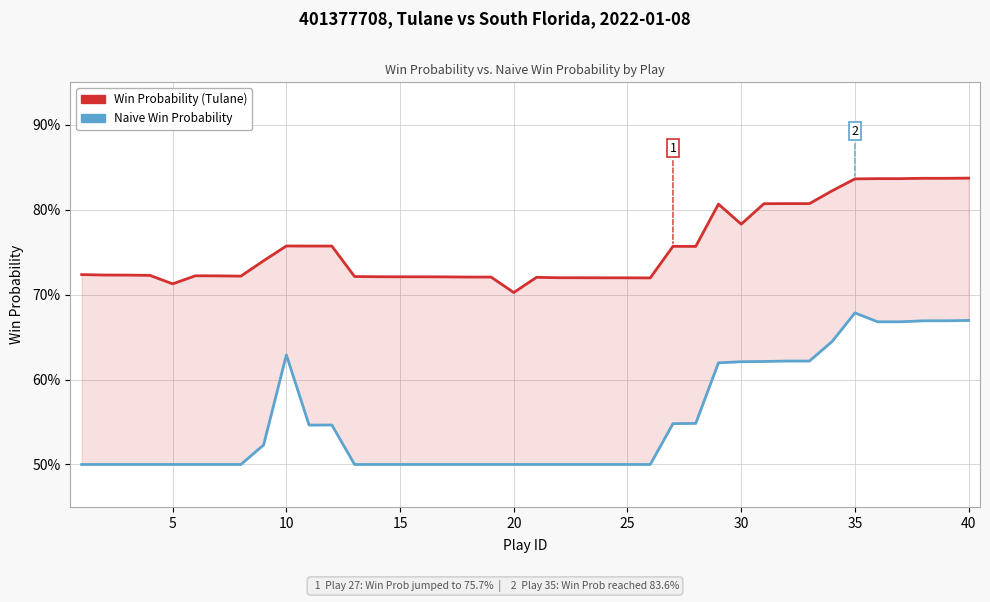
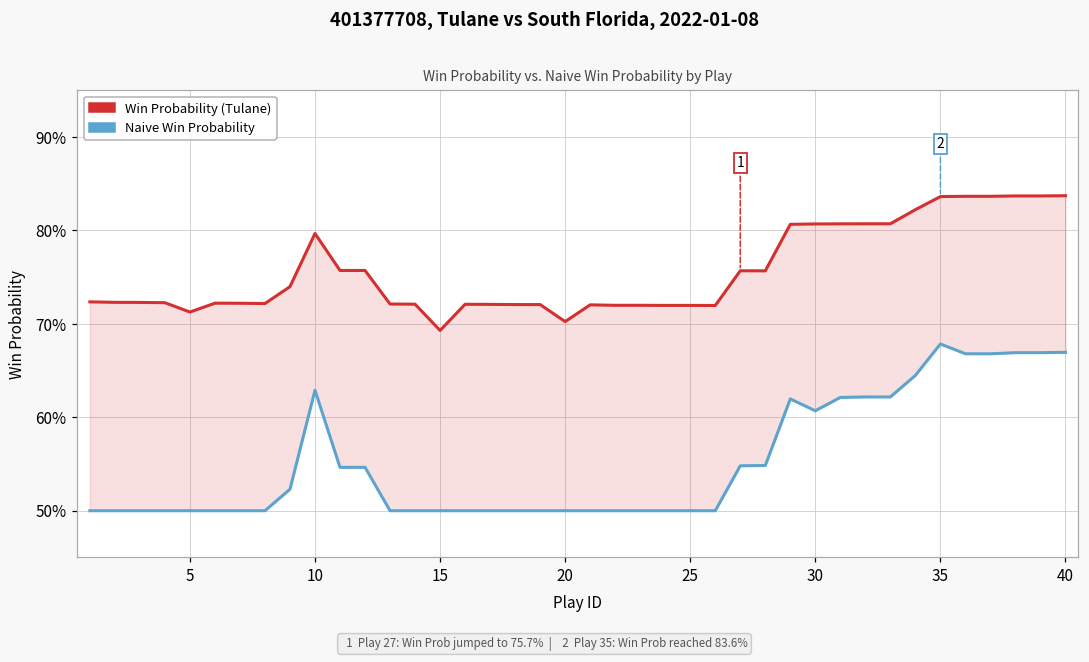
Win Probability (Tulane), 10: 76% -> 80%
Win Probability (Tulane), 15: 72% -> 69%
Win Probability (Tulane), 30: 78% -> 81%
Naive Win Probability, 30: 62% -> 61%
